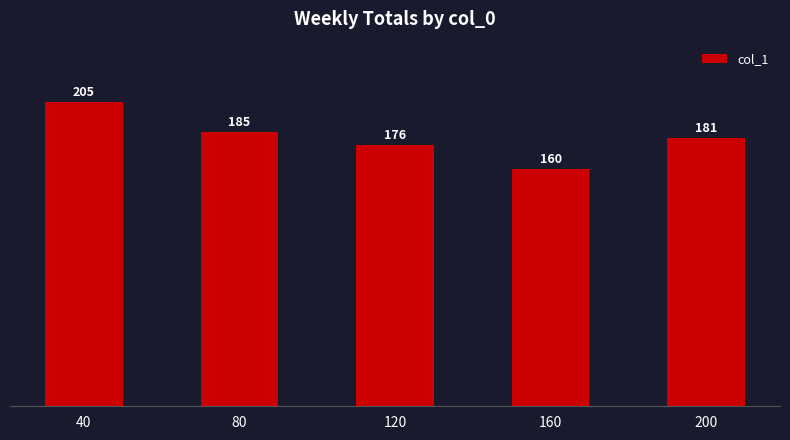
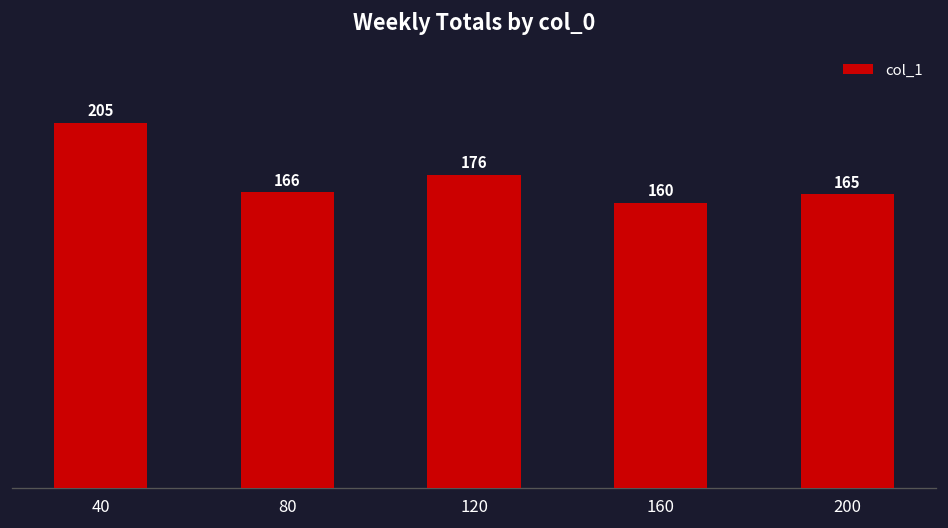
80: 185 -> 166
200: 181 -> 165
